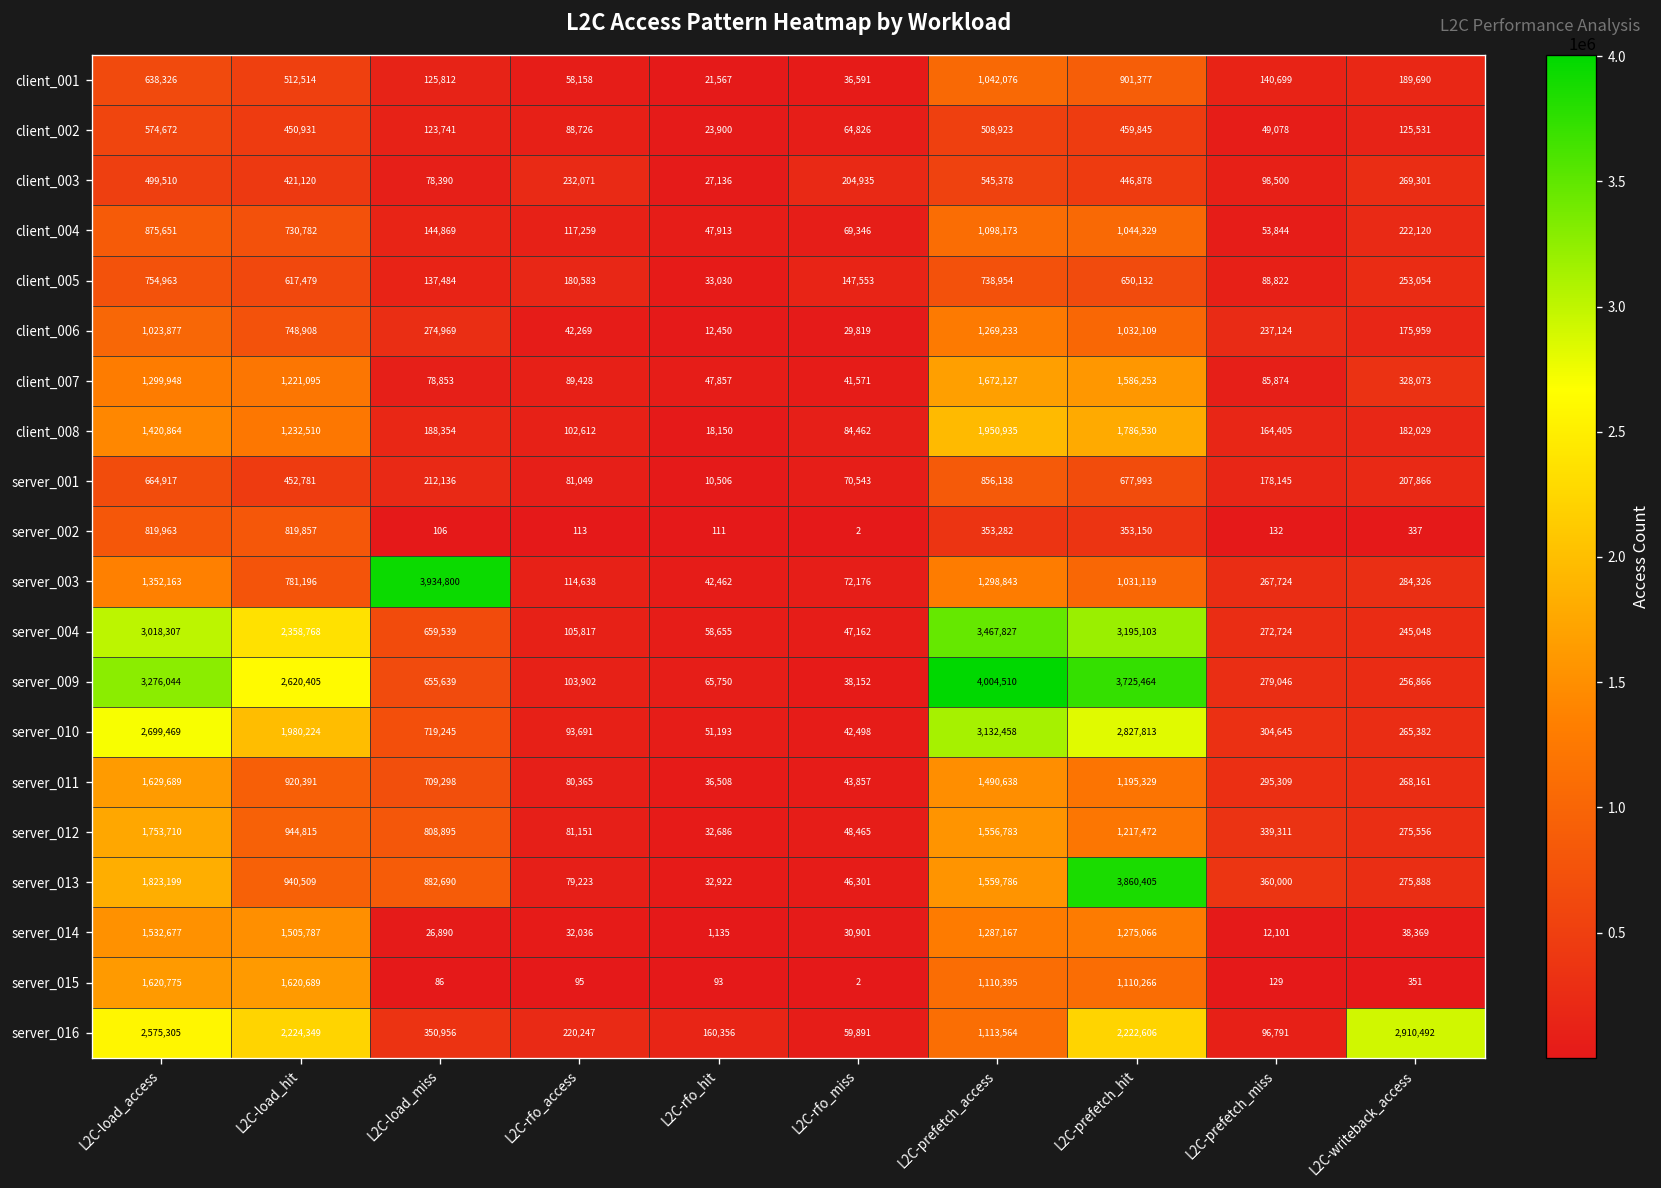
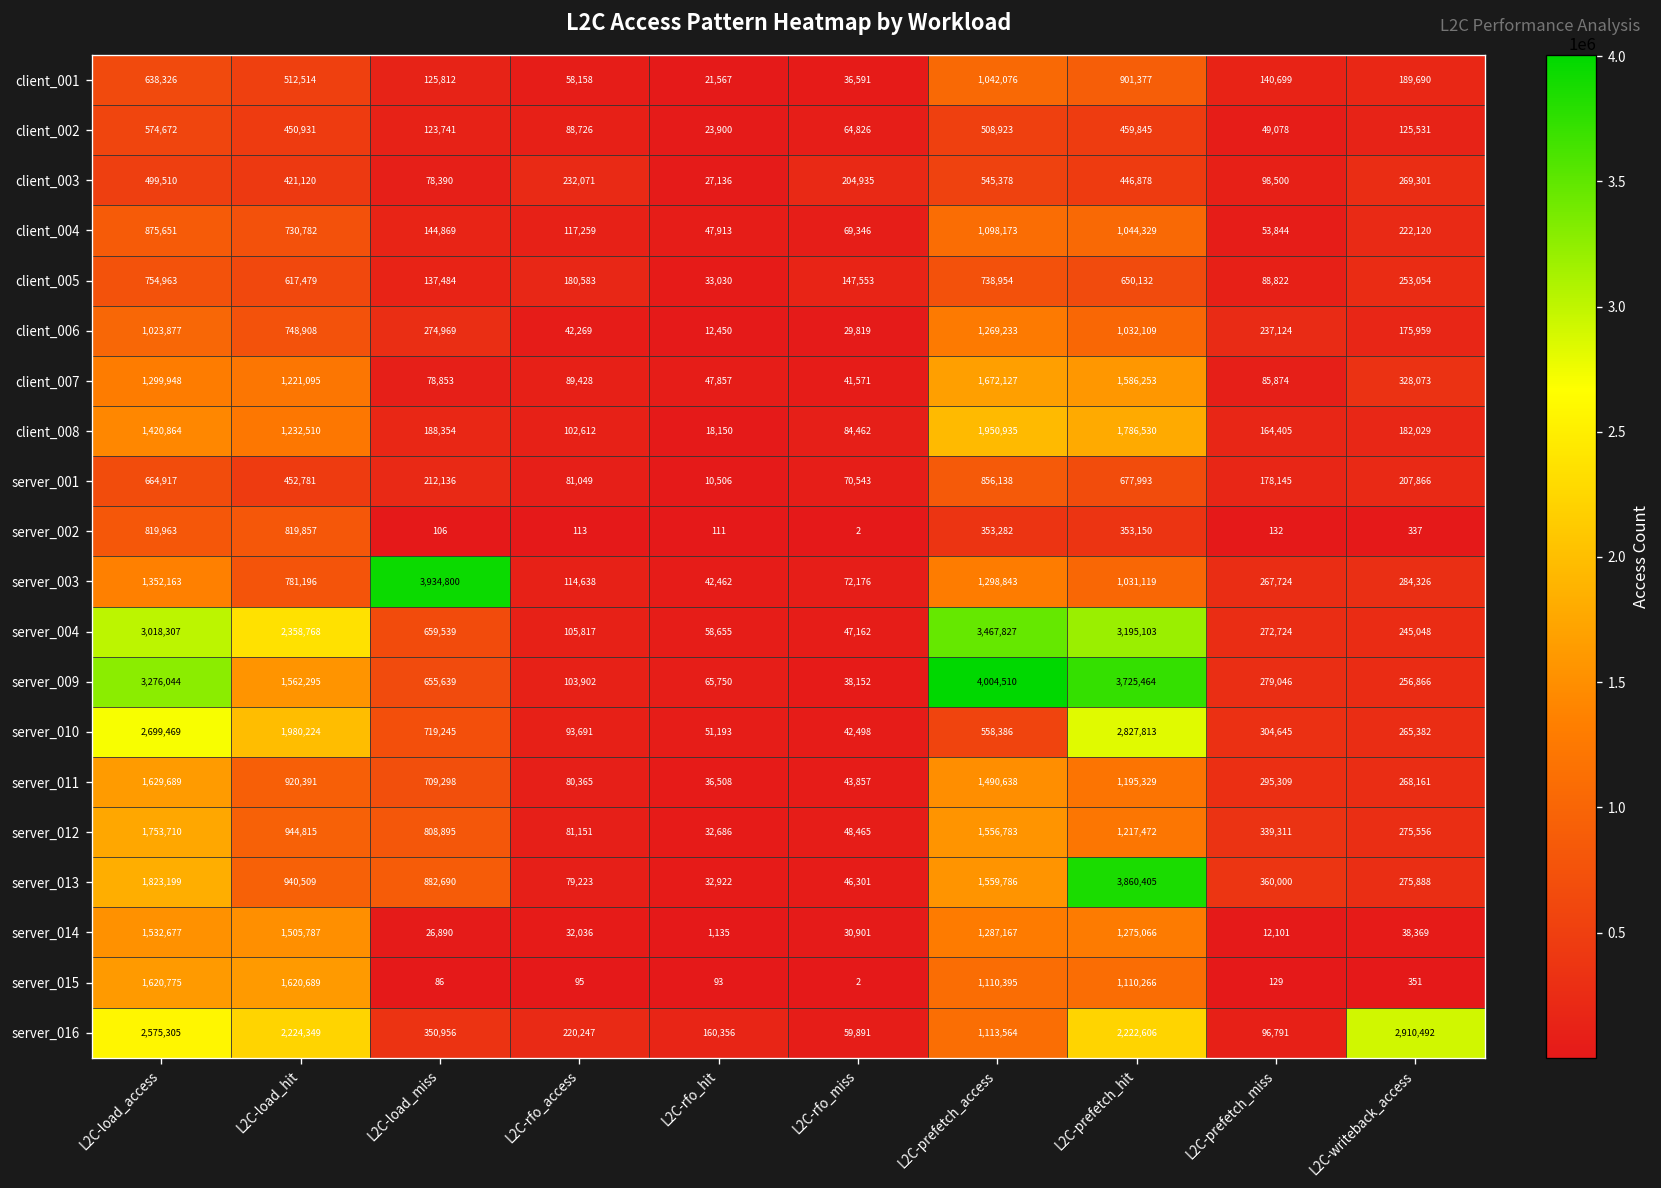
server_009, L2C-load_hit: 2,620,405 -> 1,562,295
server_010, L2C-prefetch_access: 3,132,458 -> 558,386
